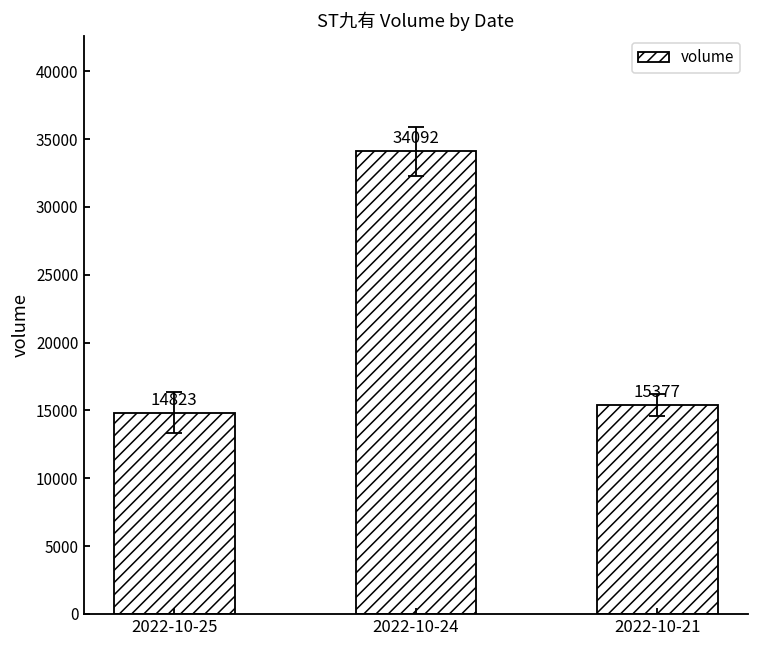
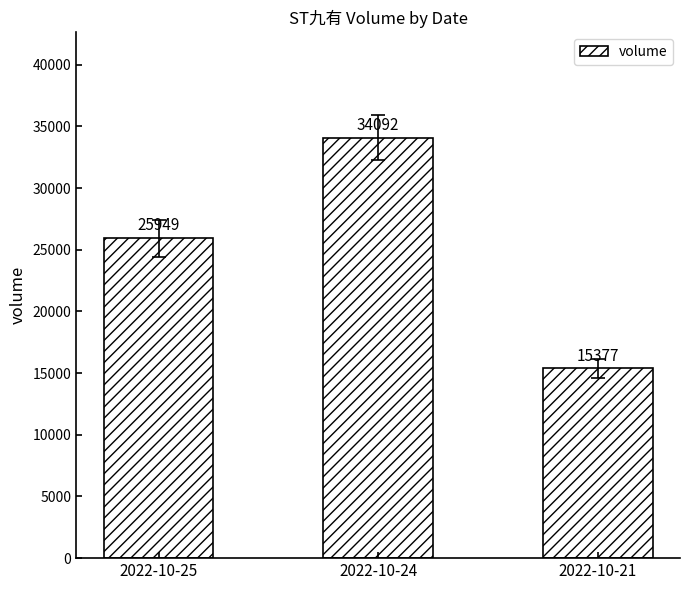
volume, 2022-10-25: 14823 -> 25949
